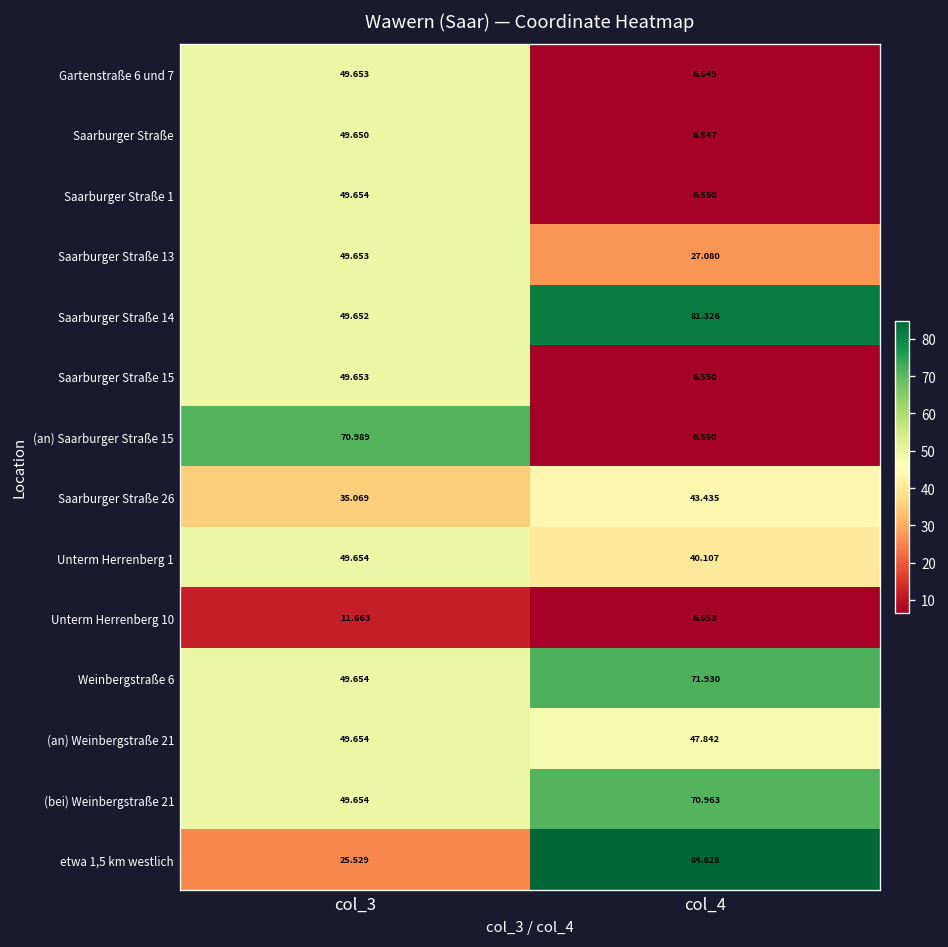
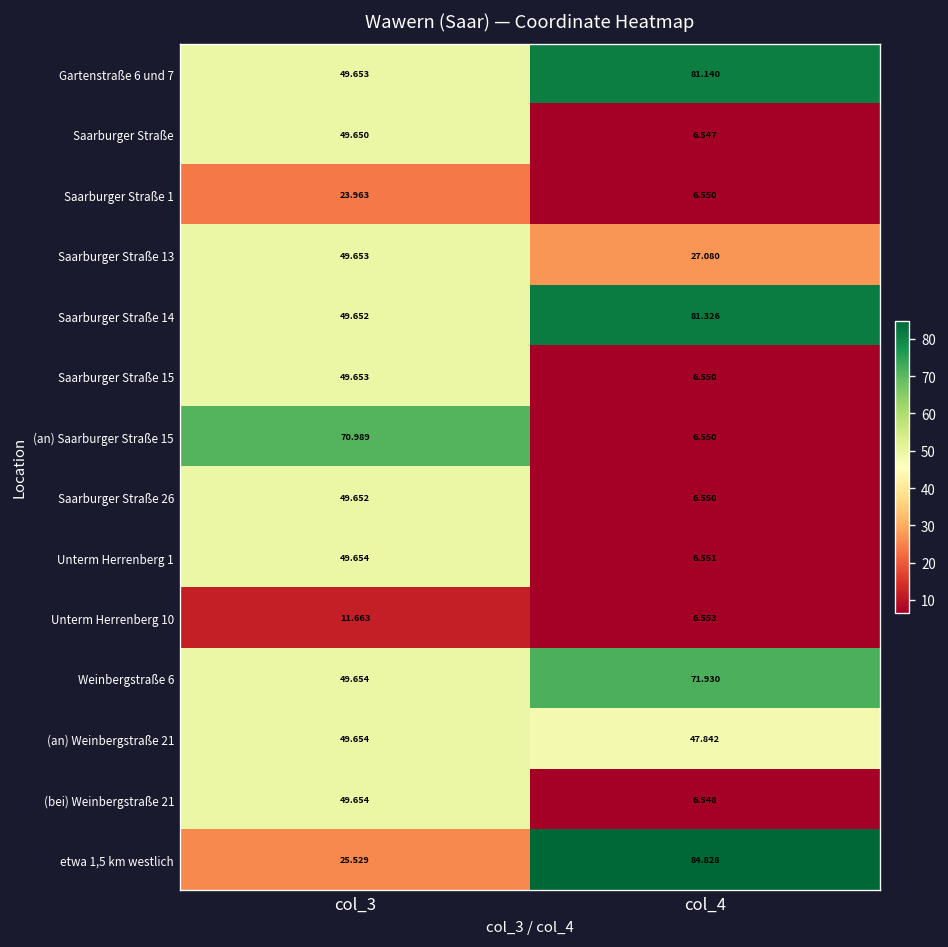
Gartenstraße 6 und 7, col_4: 6.549 -> 81.140
Saarburger Straße 1, col_3: 49.654 -> 23.963
Saarburger Straße 26, col_3: 35.069 -> 49.652
Saarburger Straße 26, col_4: 43.435 -> 6.550
Unterm Herrenberg 1, col_4: 40.107 -> 6.551
(bei) Weinbergstraße 21, col_4: 70.963 -> 6.548
